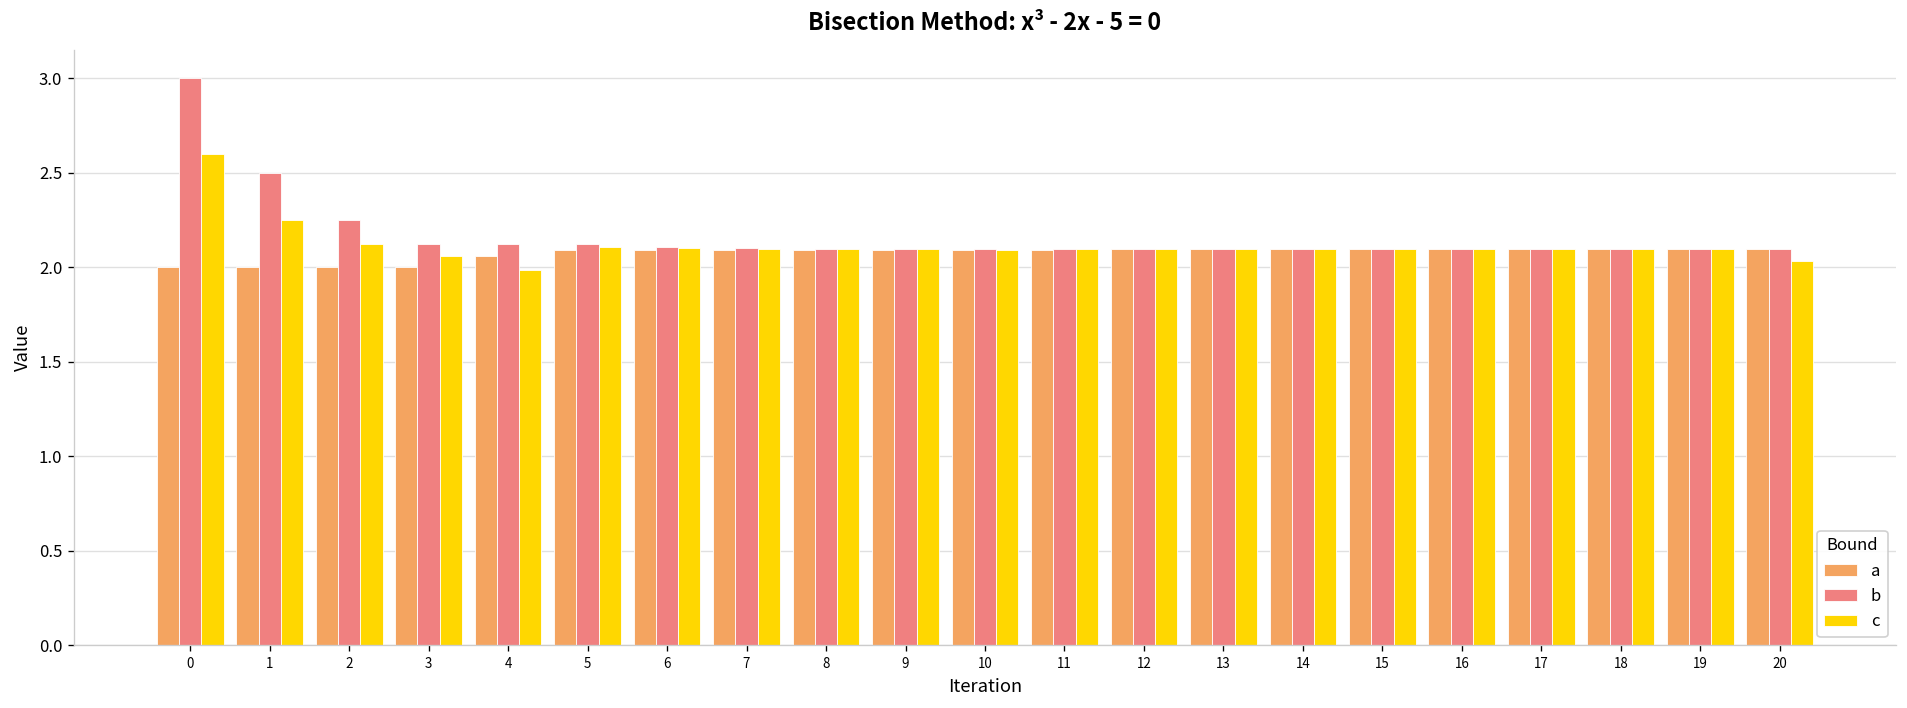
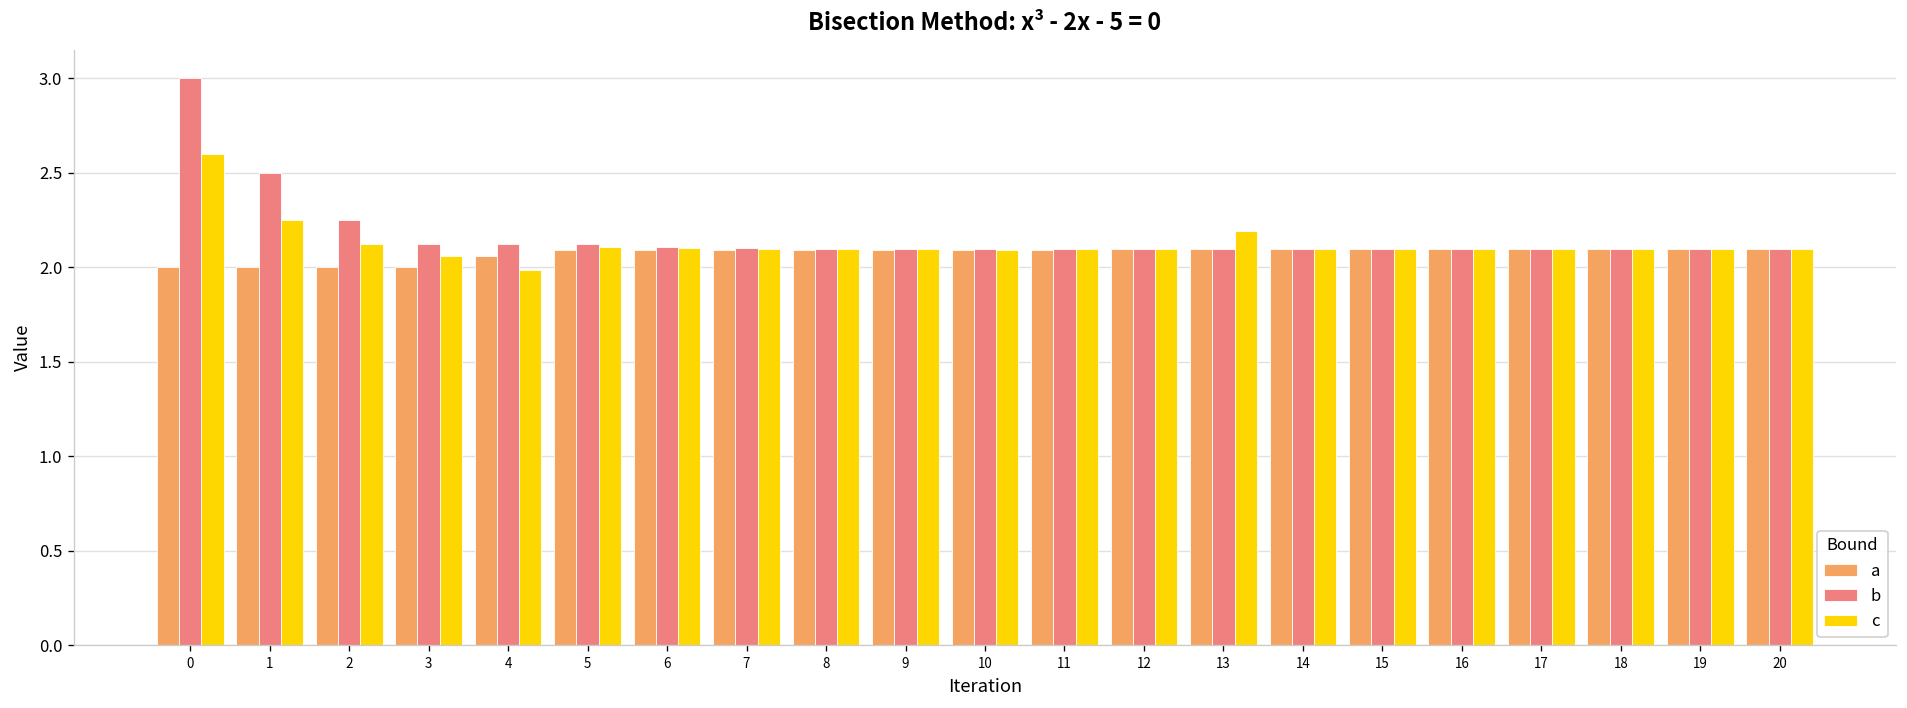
c, 13: 2.09 -> 2.19
c, 20: 2.03 -> 2.09
